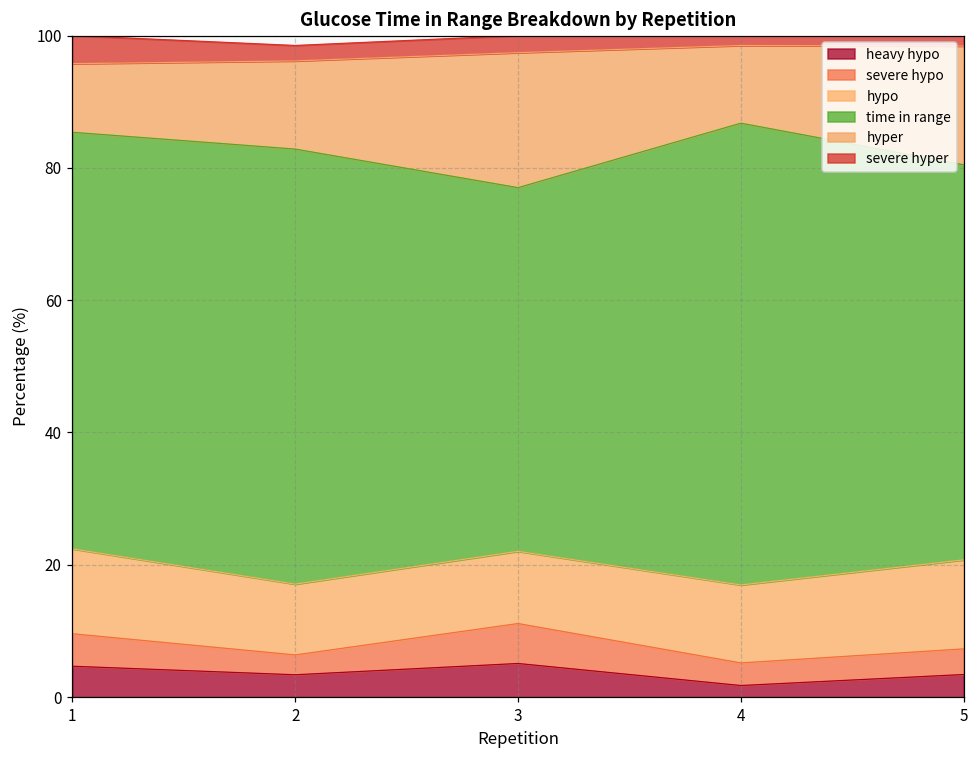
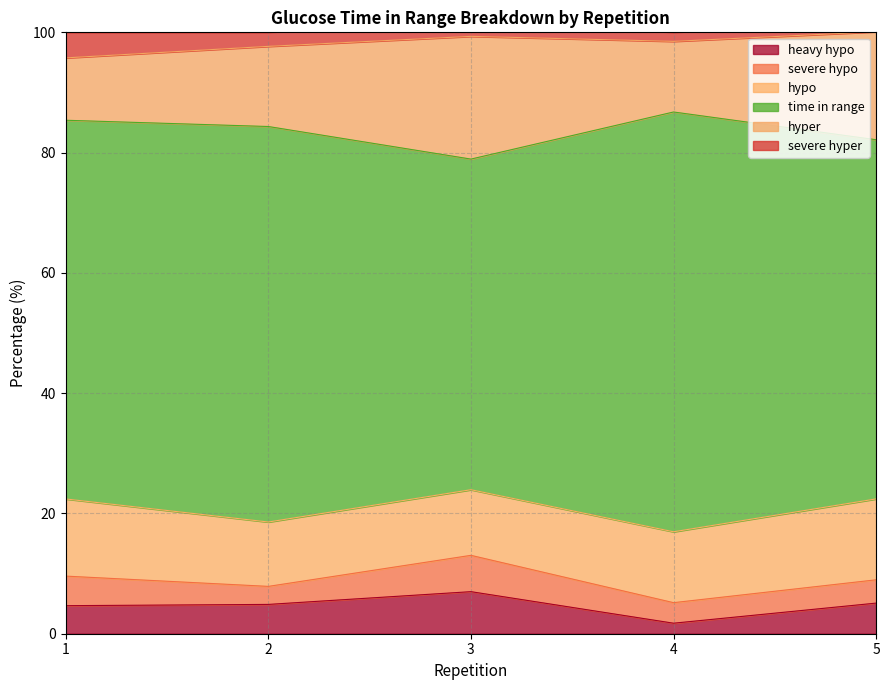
heavy hypo, 2: 3 -> 5
heavy hypo, 3: 5 -> 7
heavy hypo, 5: 3 -> 5
